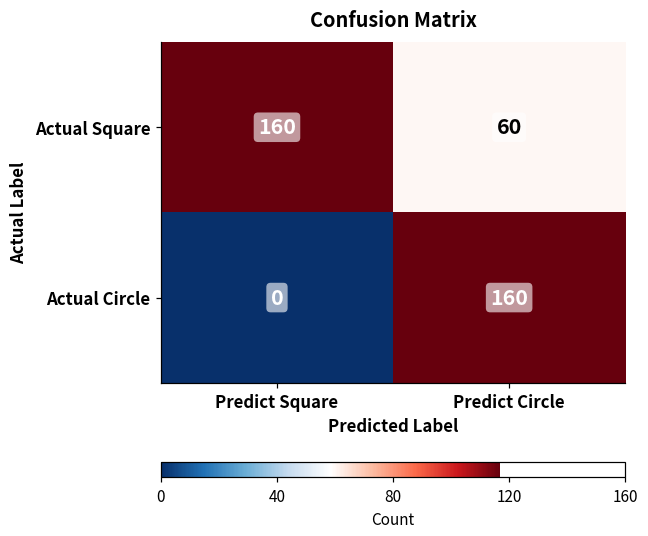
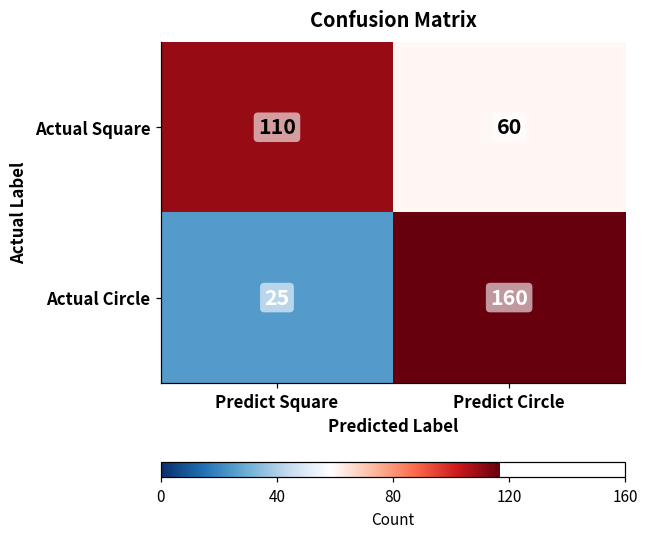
Actual Square, Predict Square: 160 -> 110
Actual Circle, Predict Square: 0 -> 25
